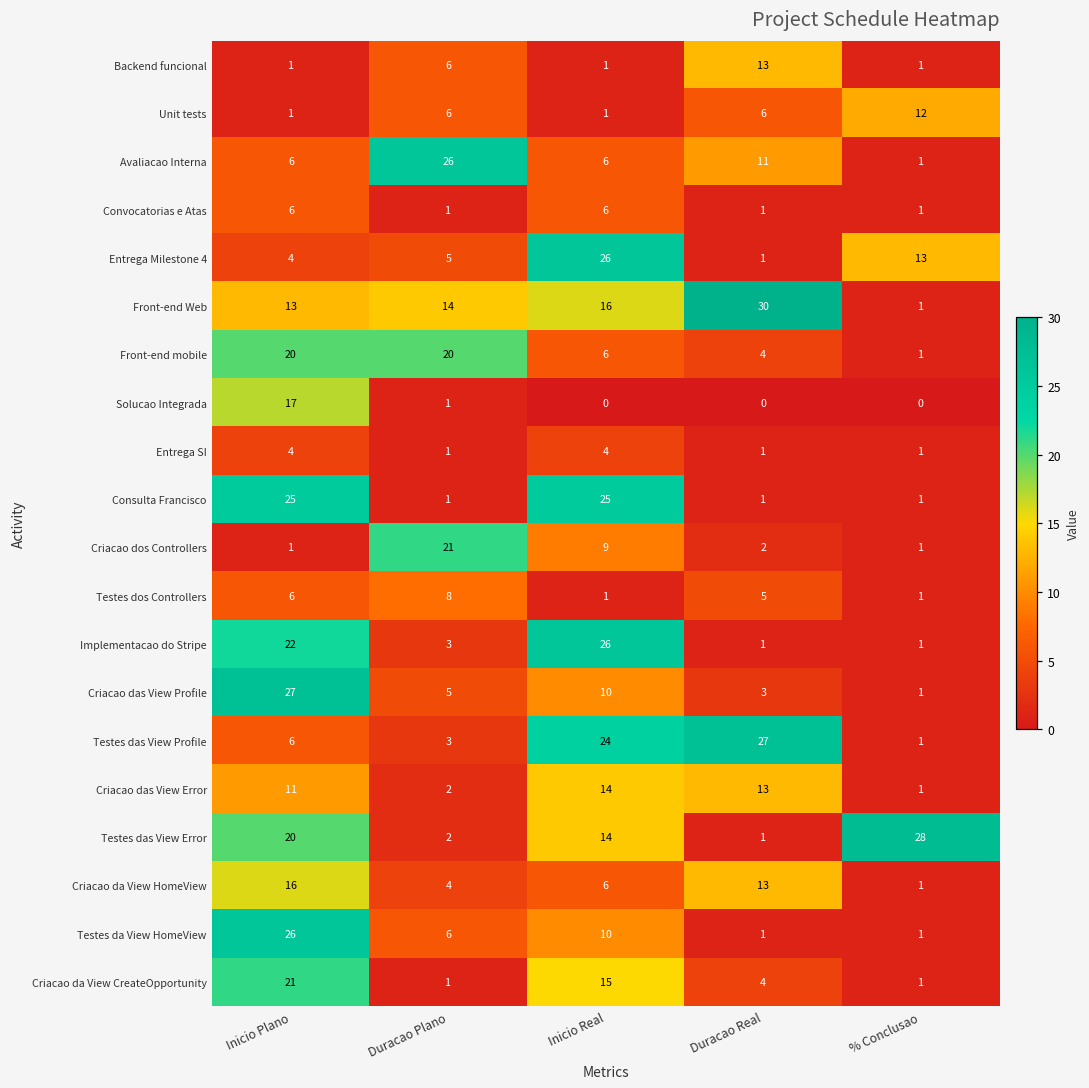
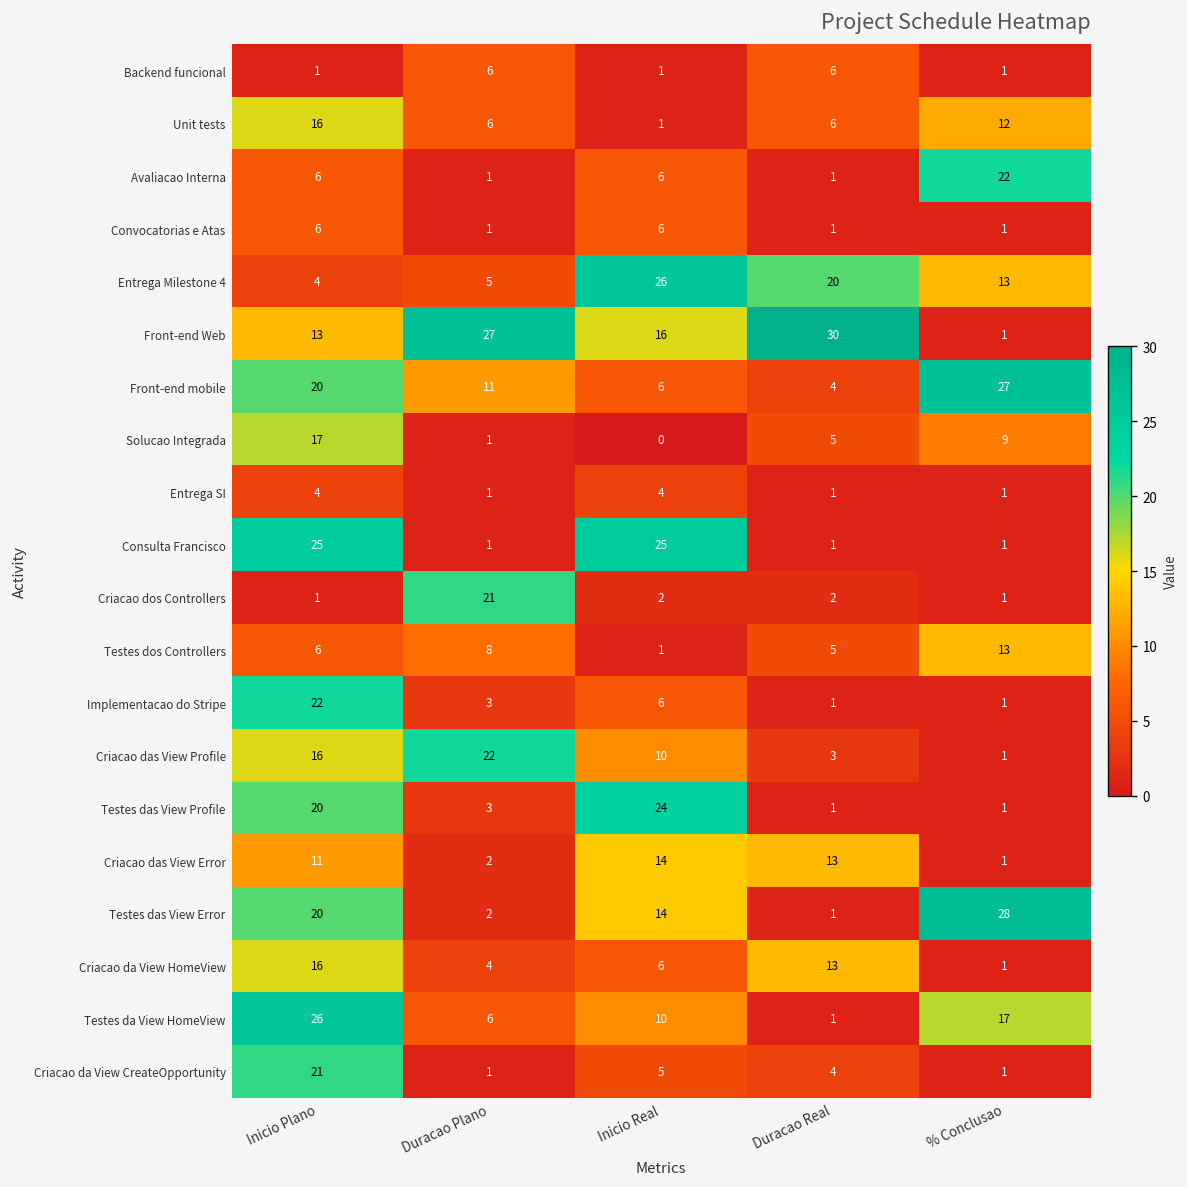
Backend funcional, Duracao Real: 13 -> 6
Unit tests, Inicio Plano: 1 -> 16
Avaliacao Interna, Duracao Plano: 26 -> 1
Avaliacao Interna, Duracao Real: 11 -> 1
Avaliacao Interna, % Conclusao: 1 -> 22
Entrega Milestone 4, Duracao Real: 1 -> 20
Front-end Web, Duracao Plano: 14 -> 27
Front-end mobile, Duracao Plano: 20 -> 11
Front-end mobile, % Conclusao: 1 -> 27
Solucao Integrada, Duracao Real: 0 -> 5
Solucao Integrada, % Conclusao: 0 -> 9
Criacao dos Controllers, Inicio Real: 9 -> 2
Testes dos Controllers, % Conclusao: 1 -> 13
Implementacao do Stripe, Inicio Real: 26 -> 6
Criacao das View Profile, Inicio Plano: 27 -> 16
Criacao das View Profile, Duracao Plano: 5 -> 22
Testes das View Profile, Inicio Plano: 6 -> 20
Testes das View Profile, Duracao Real: 27 -> 1
Testes da View HomeView, % Conclusao: 1 -> 17
Criacao da View CreateOpportunity, Inicio Real: 15 -> 5
